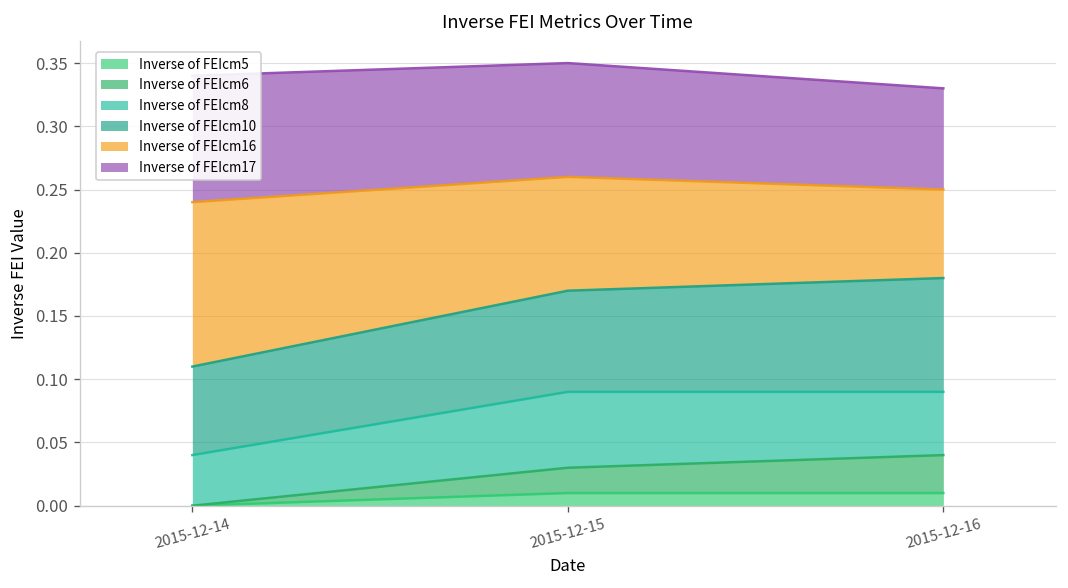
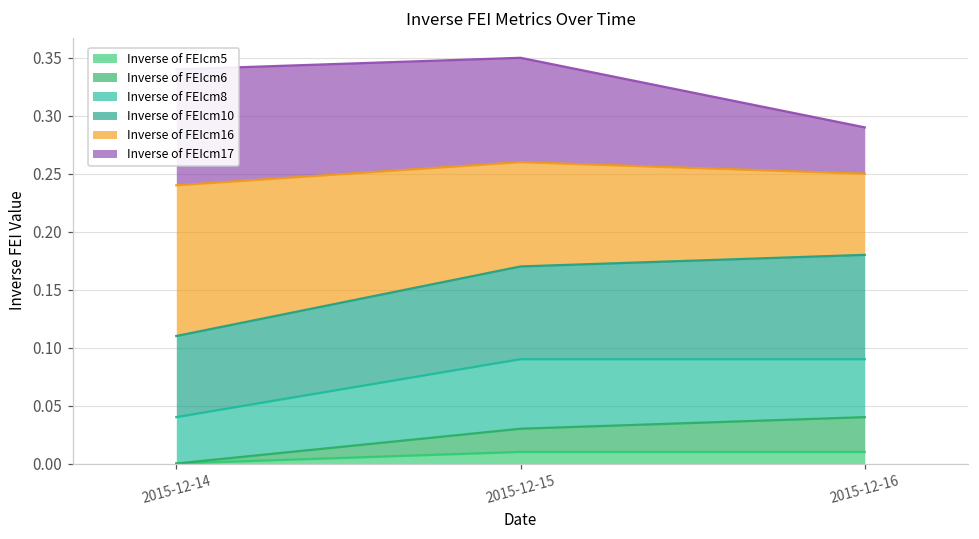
Inverse of FEIcm17, 2015-12-16: 0.08 -> 0.04
